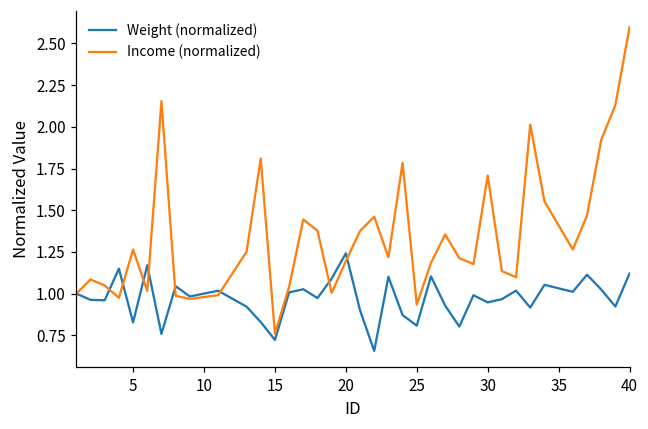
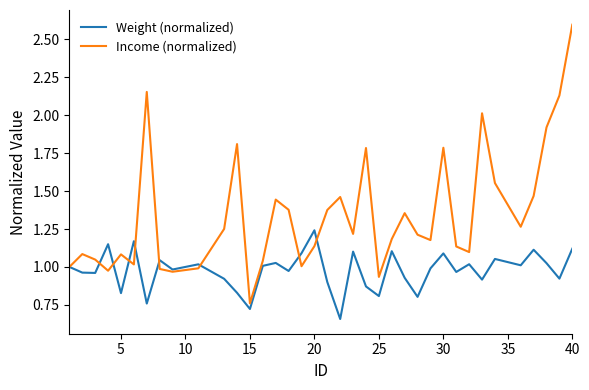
Income (normalized), 5: 1.26 -> 1.08
Income (normalized), 20: 1.19 -> 1.14
Weight (normalized), 30: 0.95 -> 1.09
Income (normalized), 30: 1.71 -> 1.79
